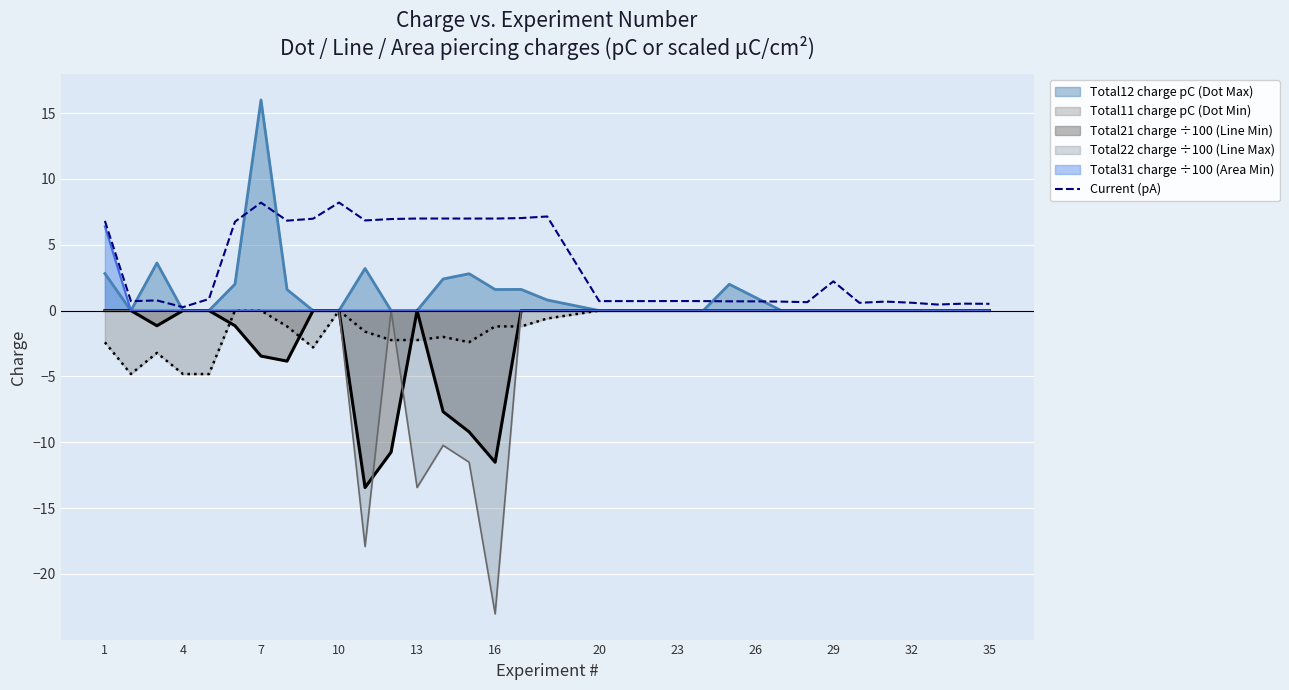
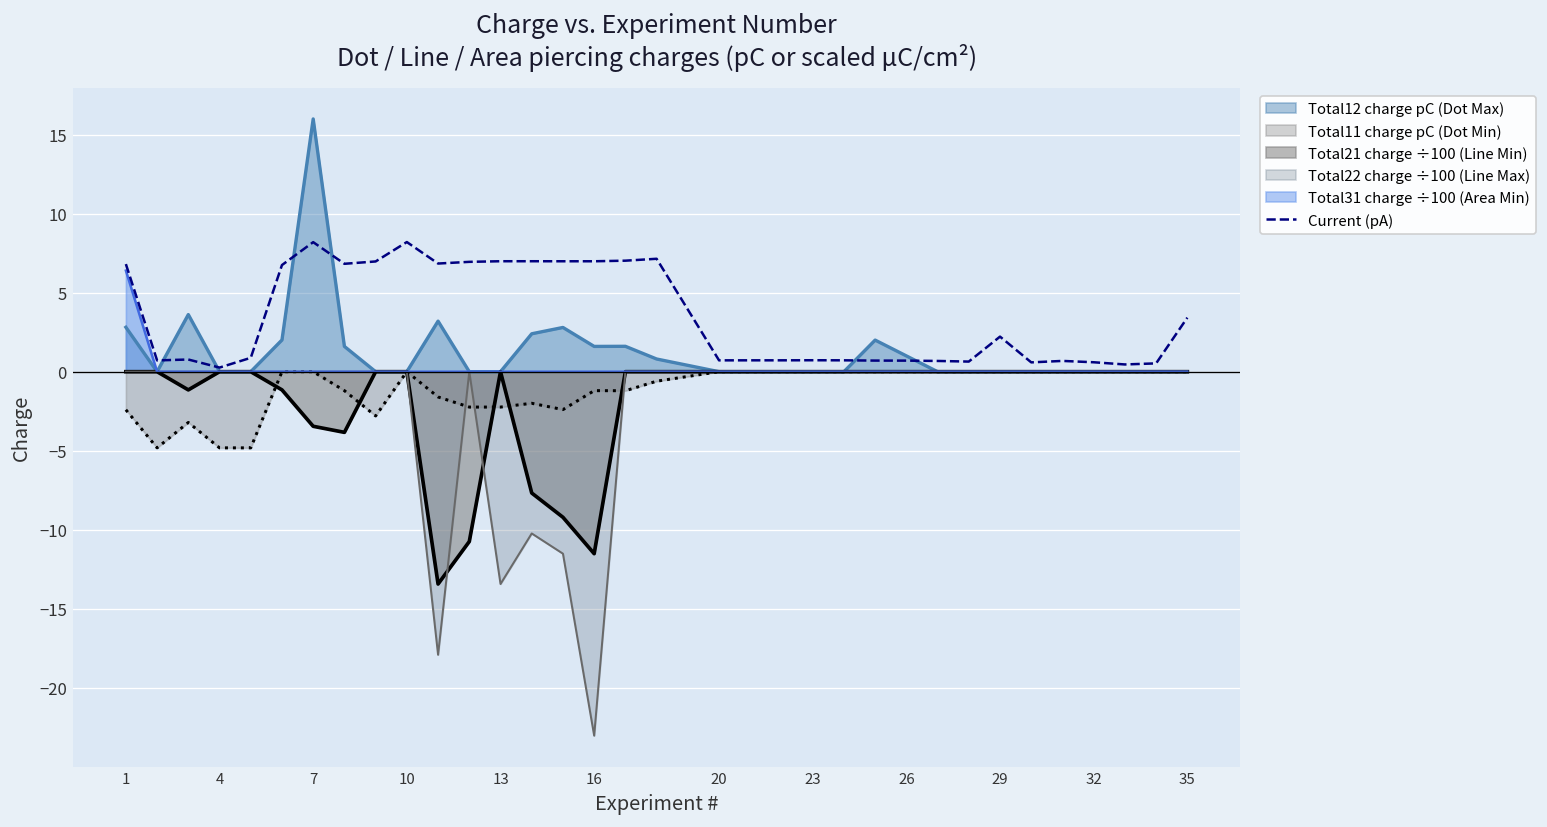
Current (pA), 35: 0.5 -> 3.4
